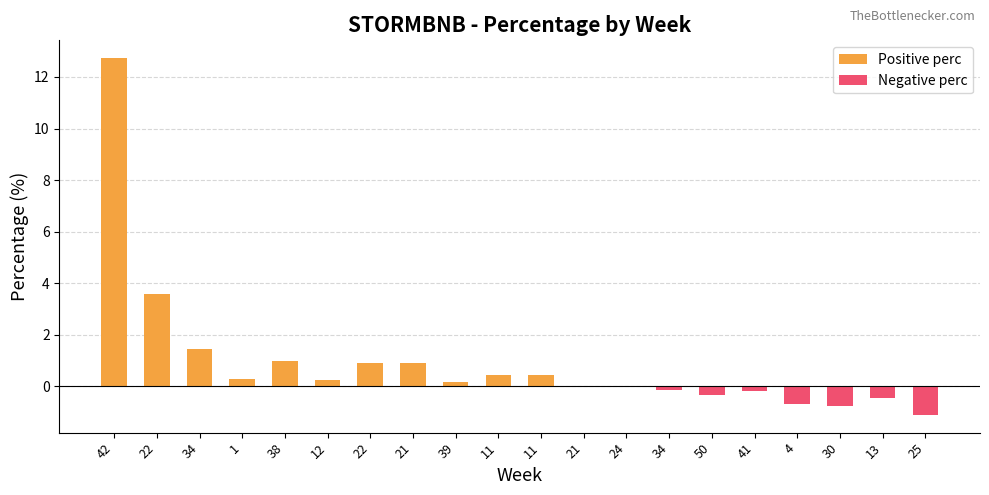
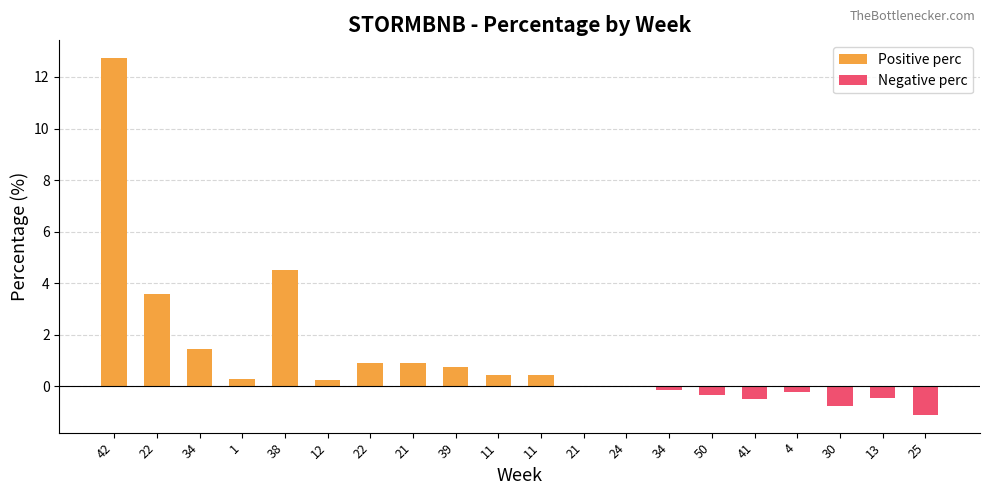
Positive perc, 38: 1.0 -> 4.5
Positive perc, 39: 0.2 -> 0.7
Negative perc, 41: -0.2 -> -0.5
Negative perc, 4: -0.7 -> -0.2
